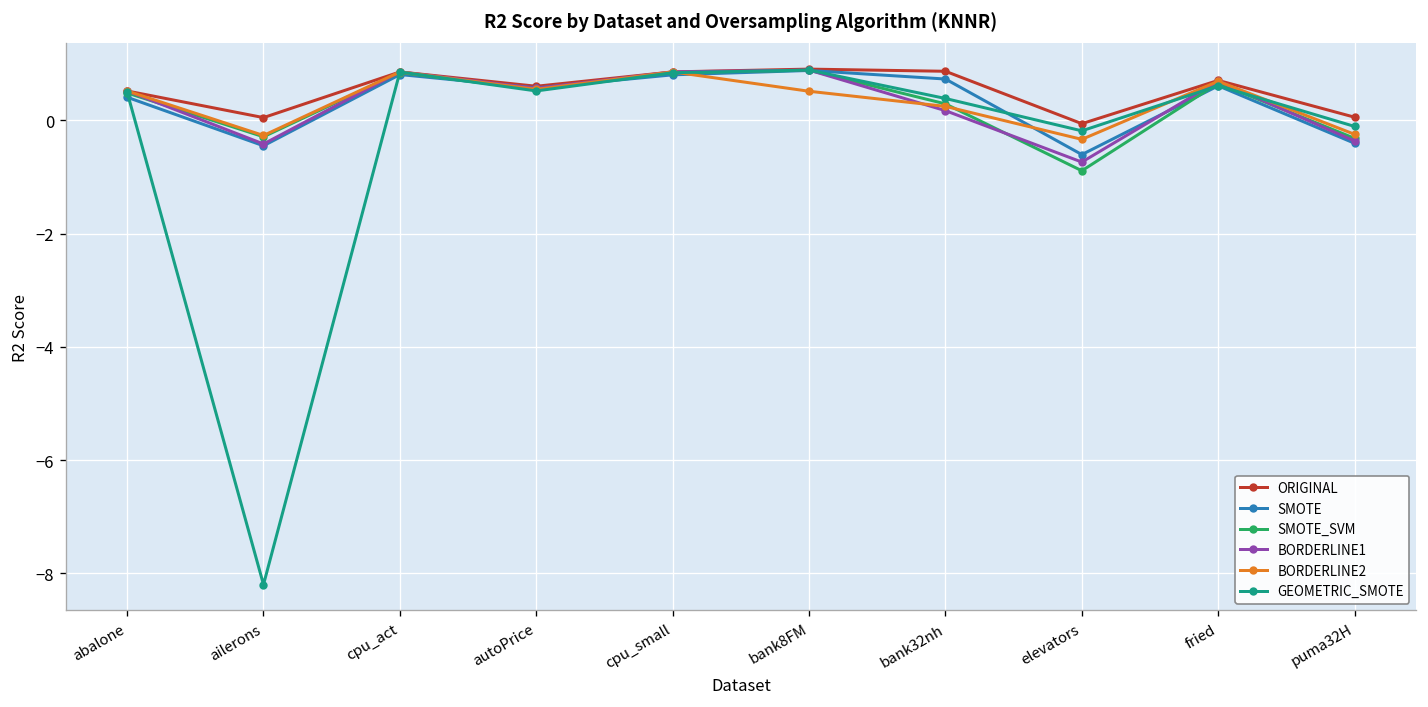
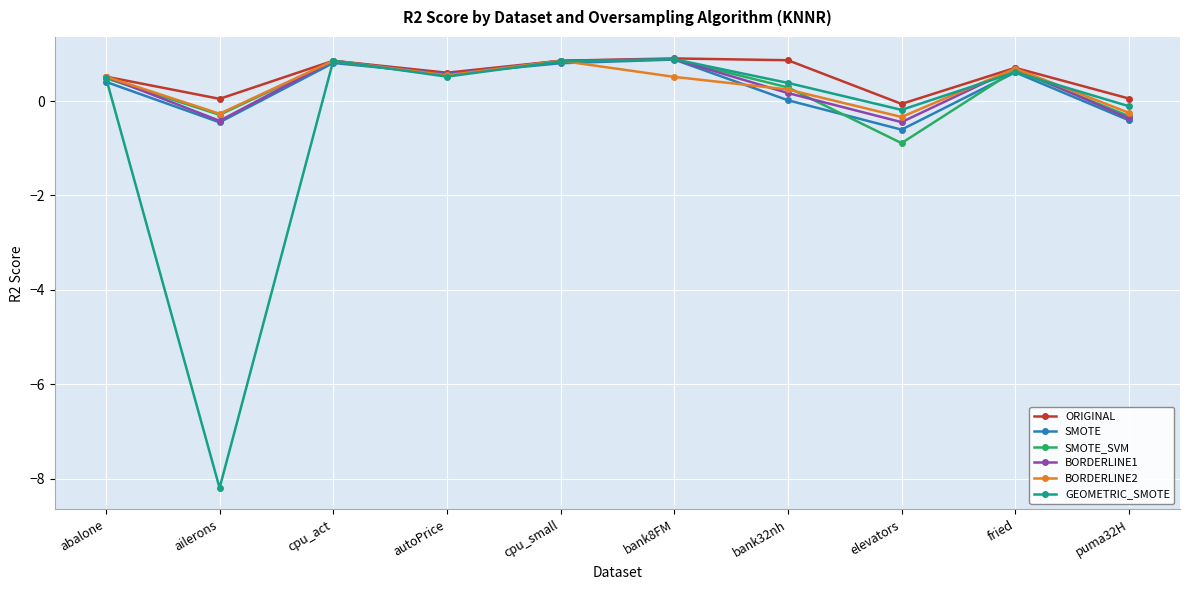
SMOTE, bank32nh: 0.7 -> 0.0
BORDERLINE1, elevators: -0.7 -> -0.4
